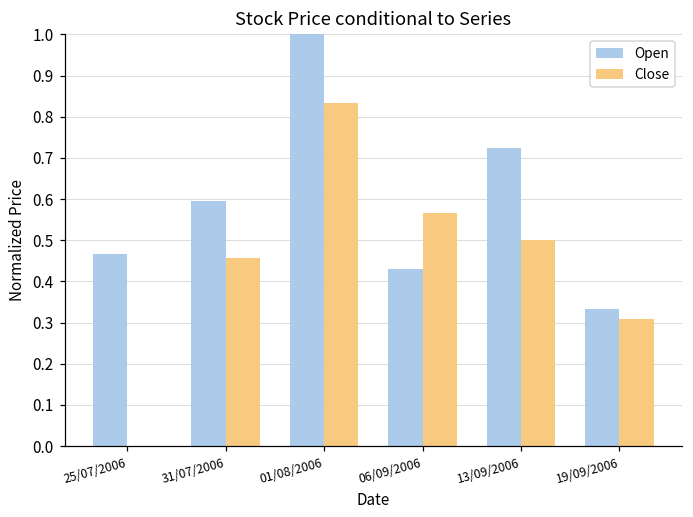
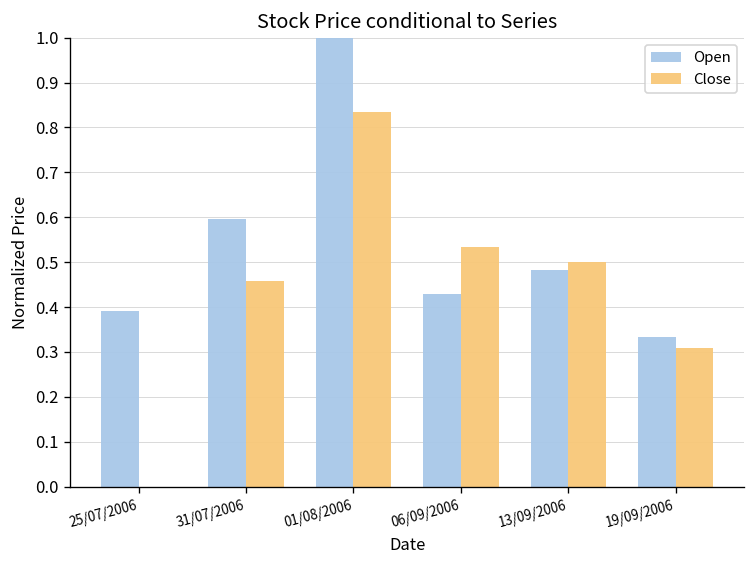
Open, 25/07/2006: 0.47 -> 0.39
Close, 06/09/2006: 0.57 -> 0.53
Open, 13/09/2006: 0.72 -> 0.48
